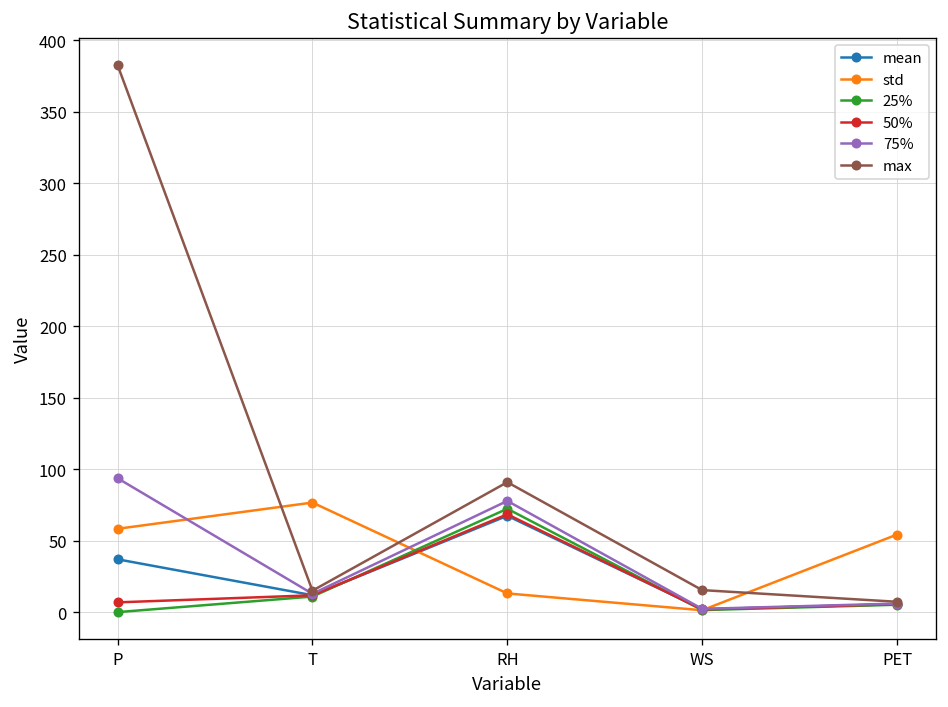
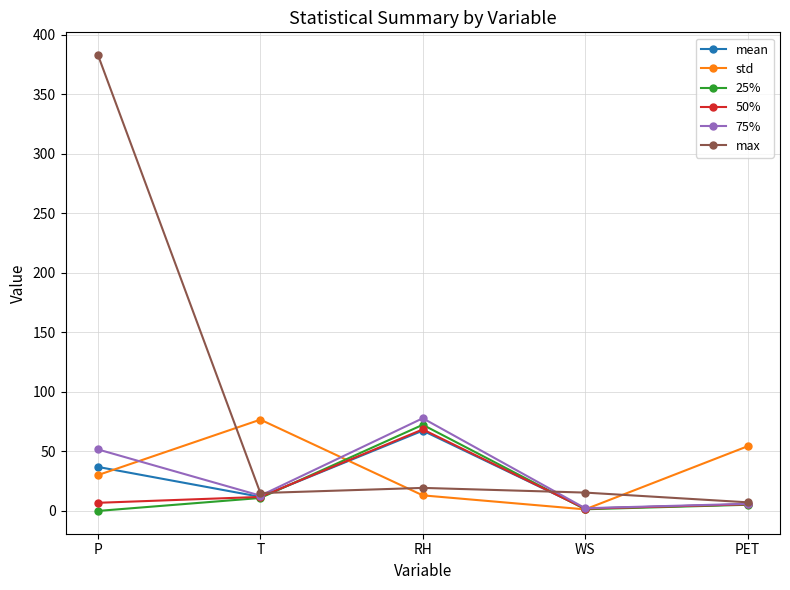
std, P: 58 -> 30
75%, P: 94 -> 52
max, RH: 91 -> 19
